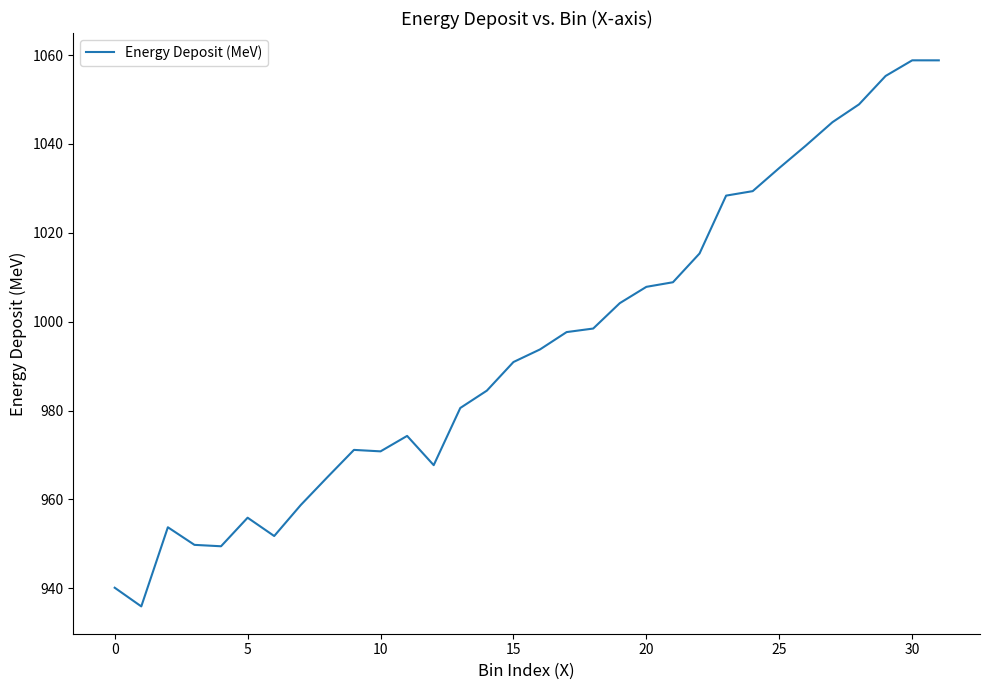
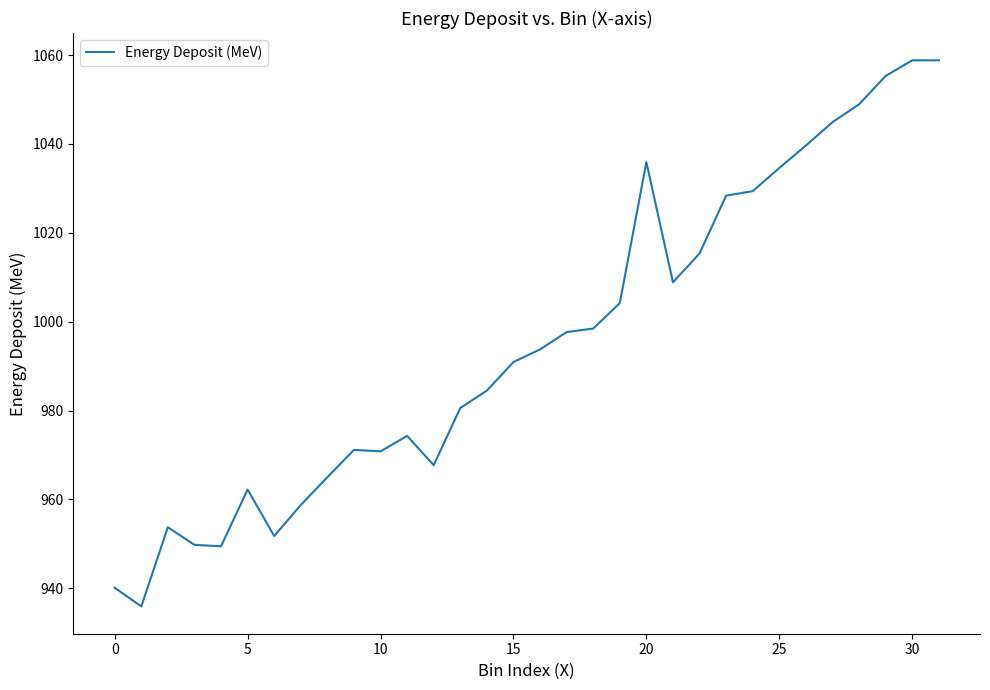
5: 956 -> 962
20: 1008 -> 1036
